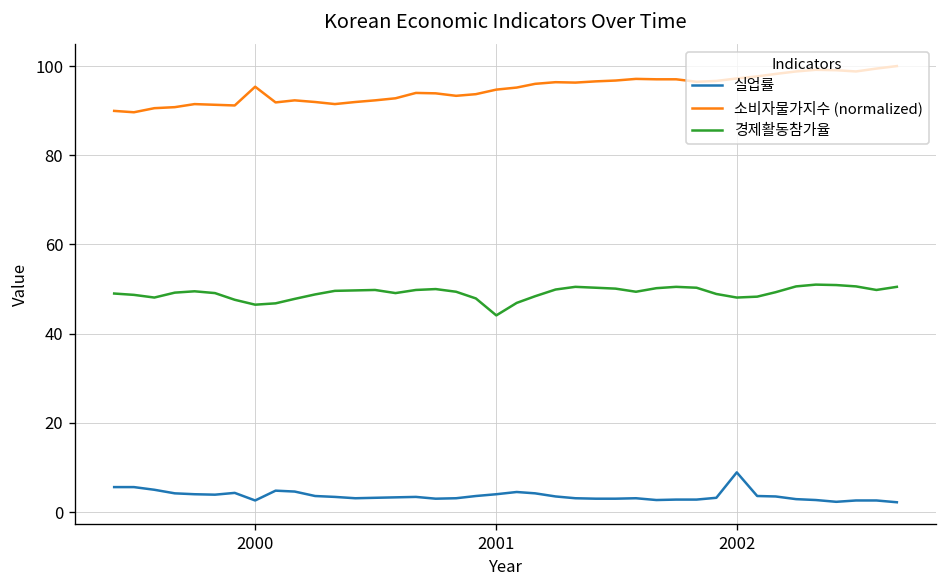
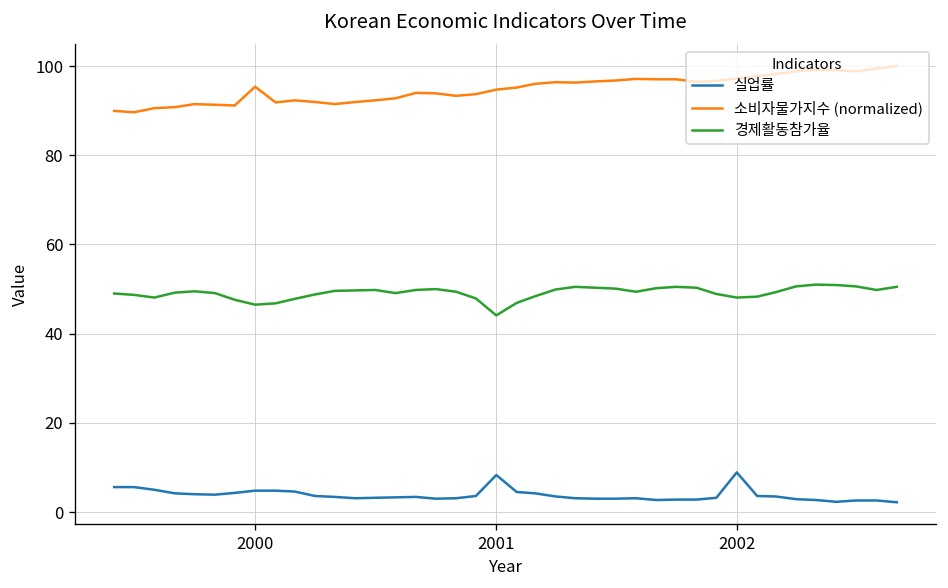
실업률, 2000: 3 -> 5
실업률, 2001: 4 -> 8
